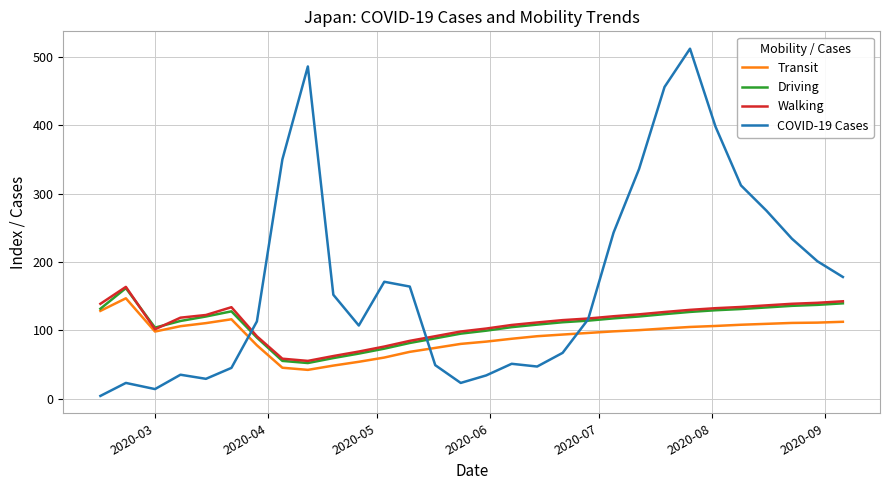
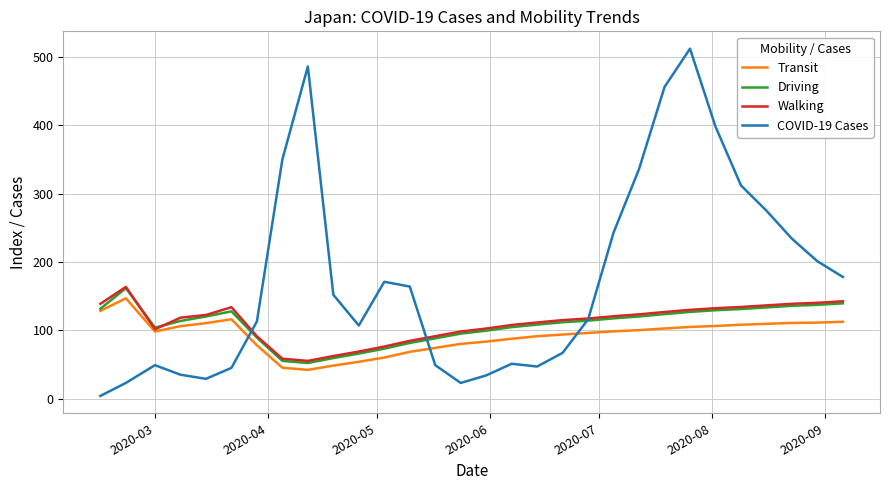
COVID-19 Cases, 2020-03: 10 -> 50
